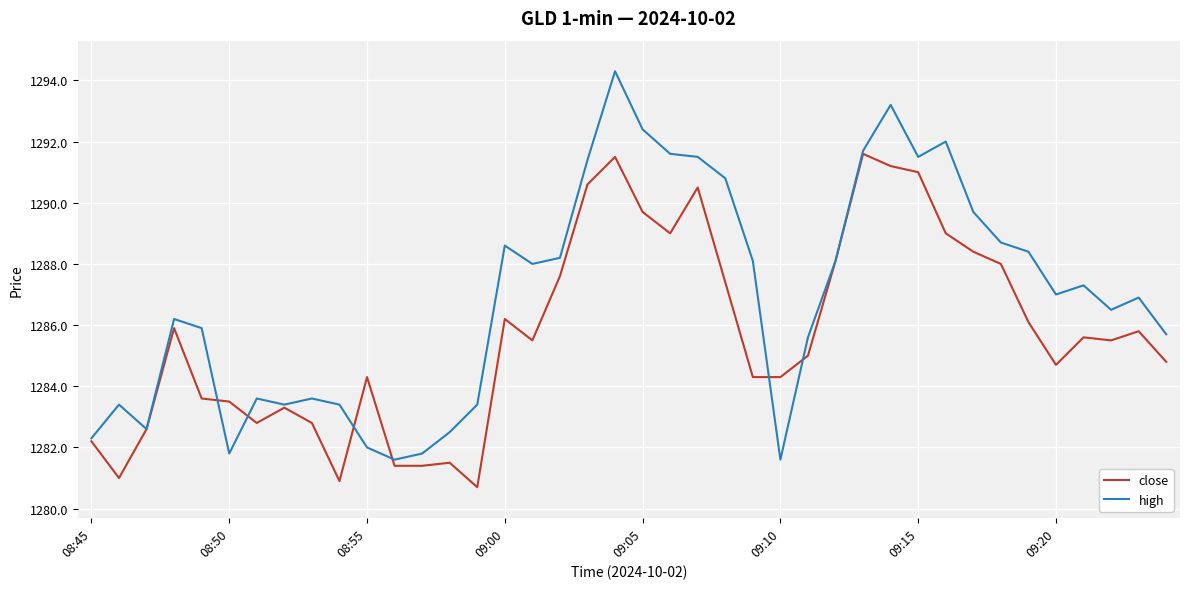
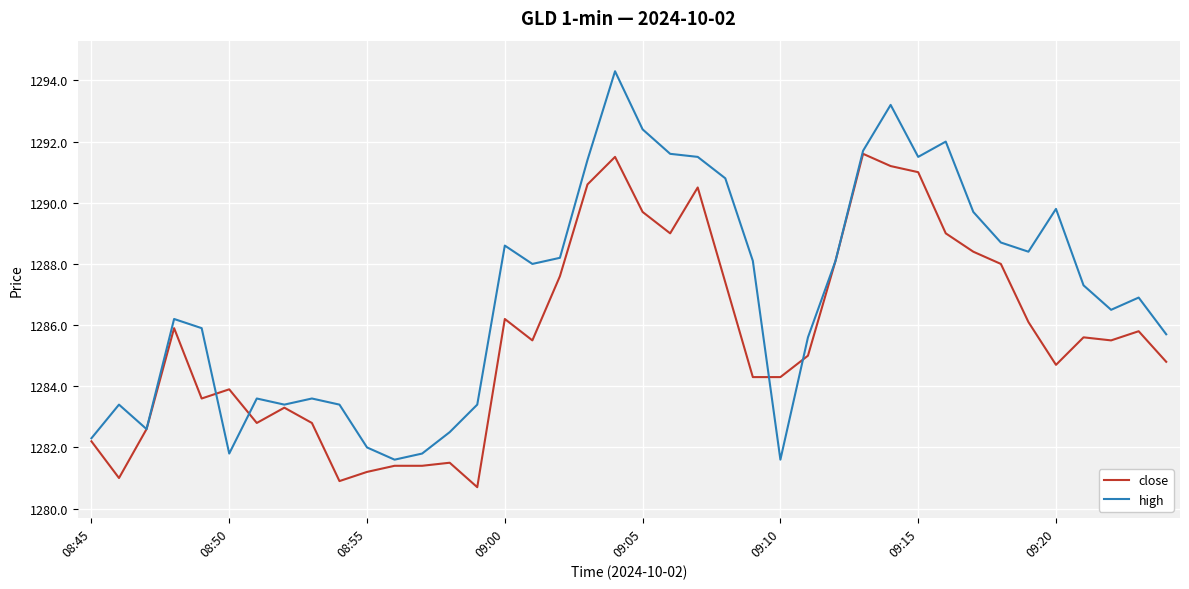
close, 08:50: 1283.5 -> 1283.9
close, 08:55: 1284.3 -> 1281.2
high, 09:20: 1287.0 -> 1289.8
